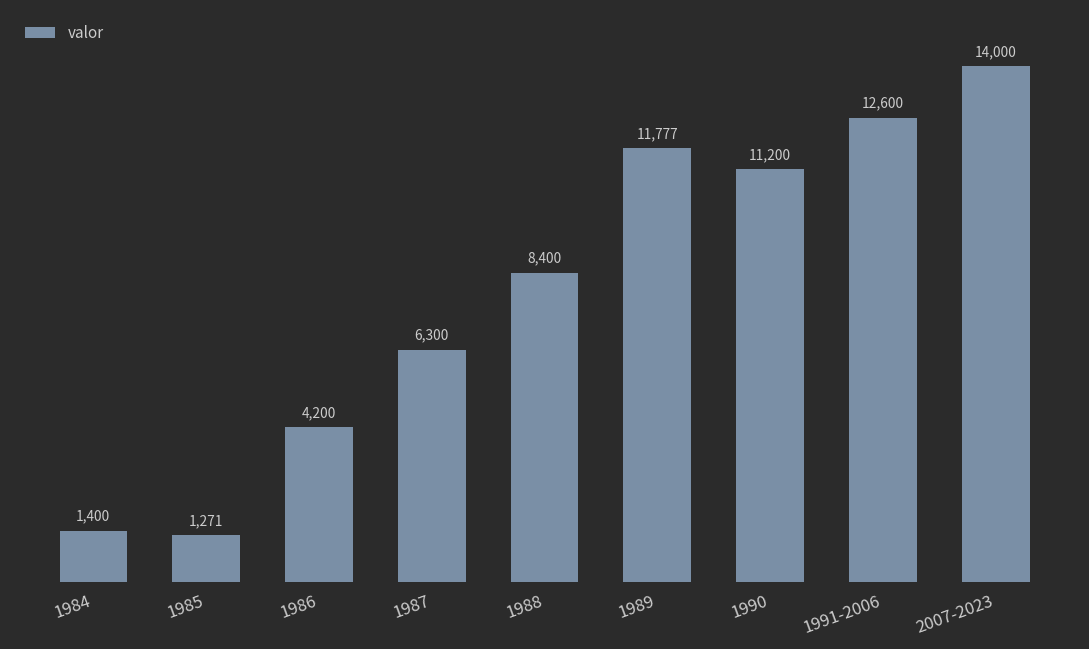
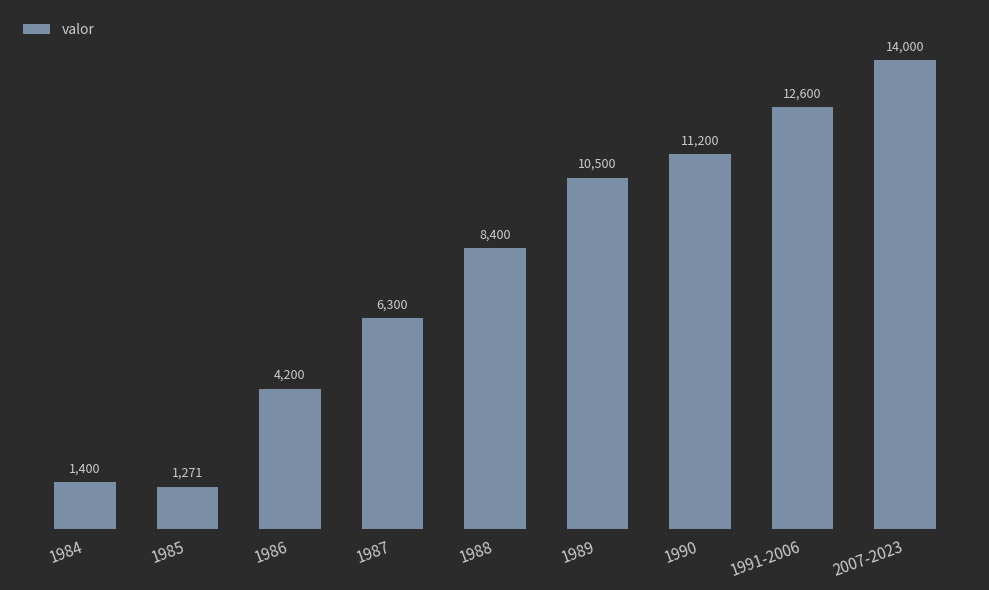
1989: 11,777 -> 10,500
